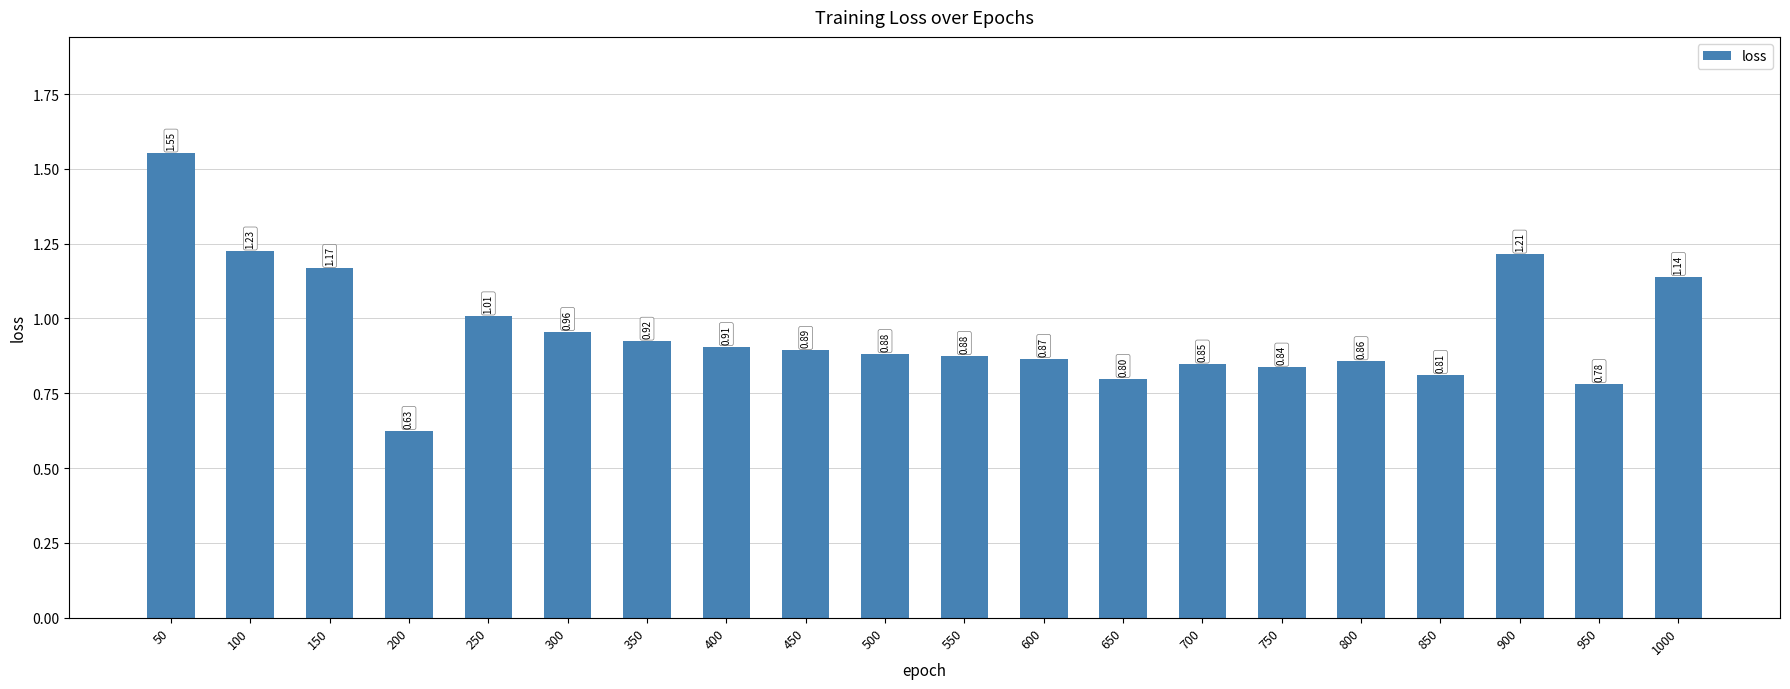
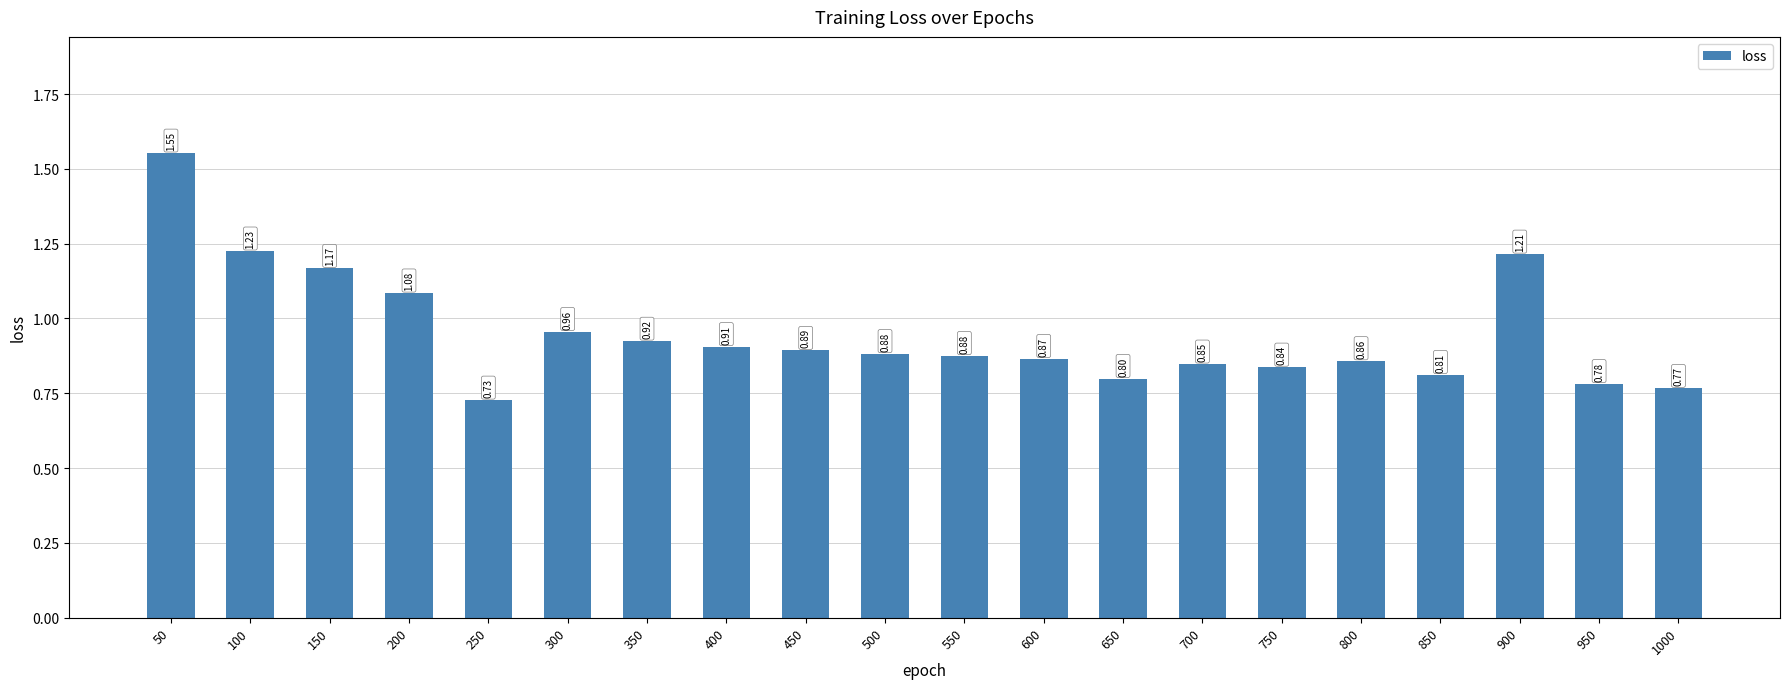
200: 0.63 -> 1.08
250: 1.01 -> 0.73
1000: 1.14 -> 0.77
